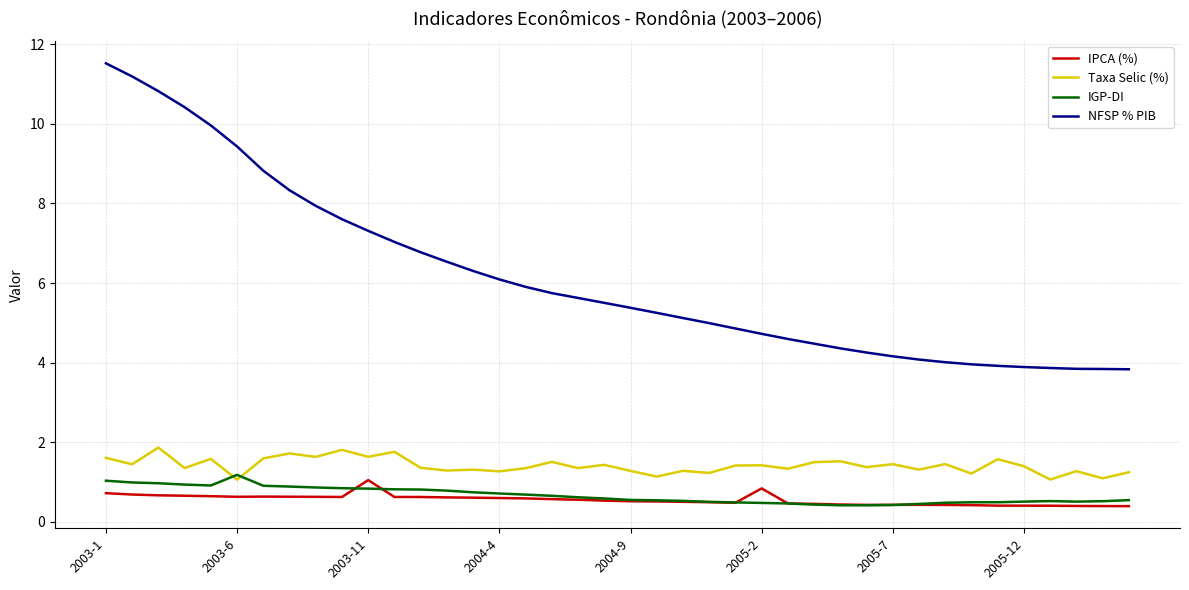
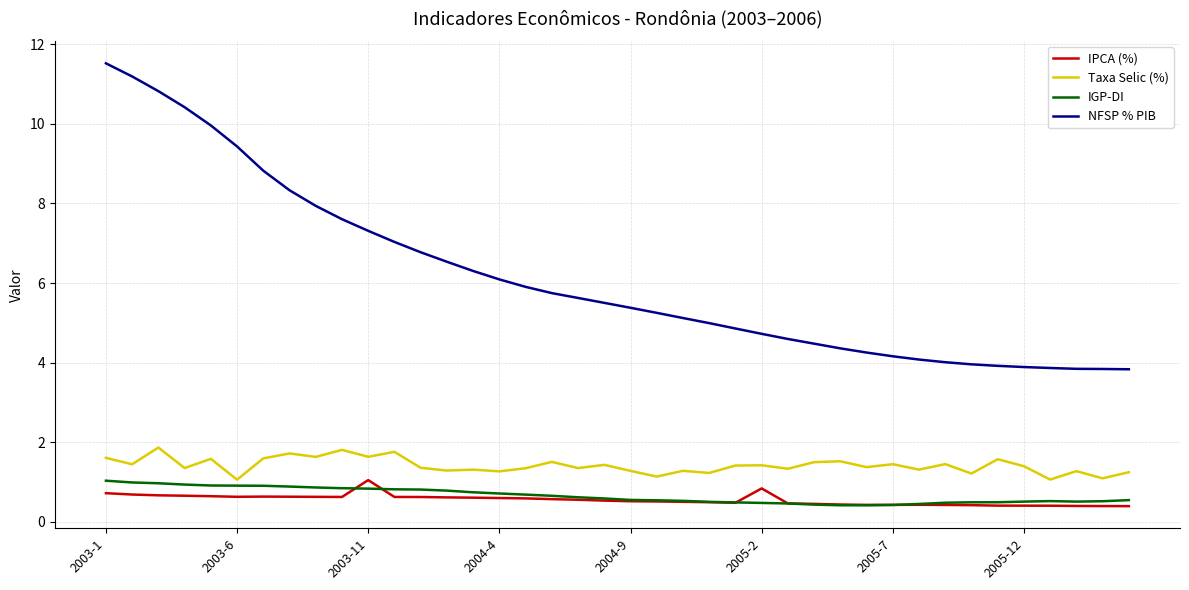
IGP-DI, 2003-6: 1.2 -> 0.9
